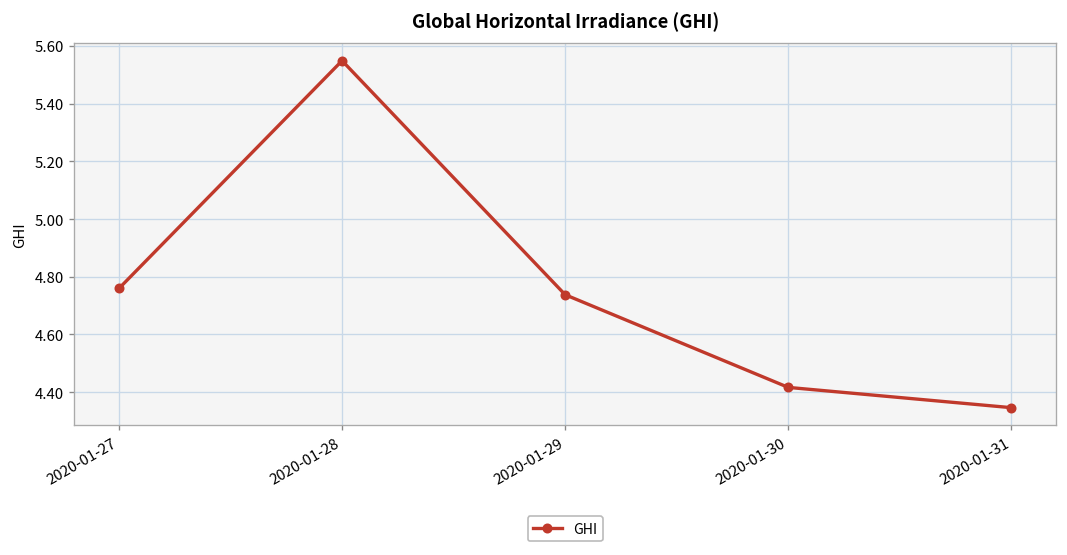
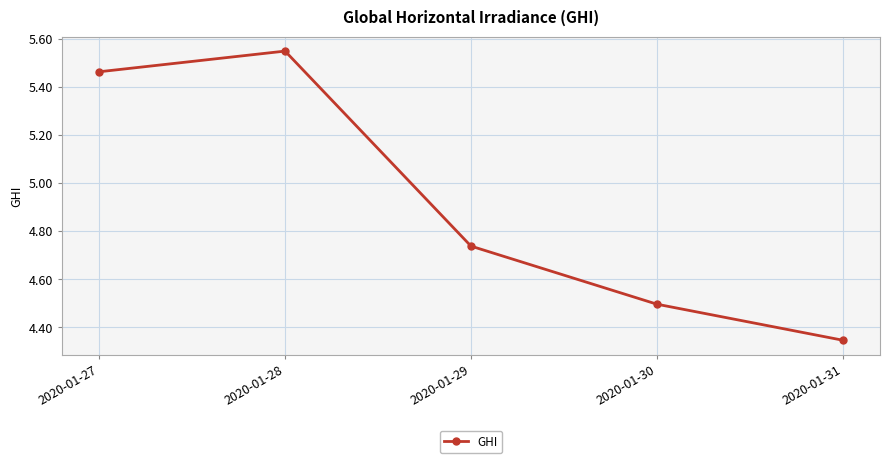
2020-01-27: 4.76 -> 5.46
2020-01-30: 4.42 -> 4.50
